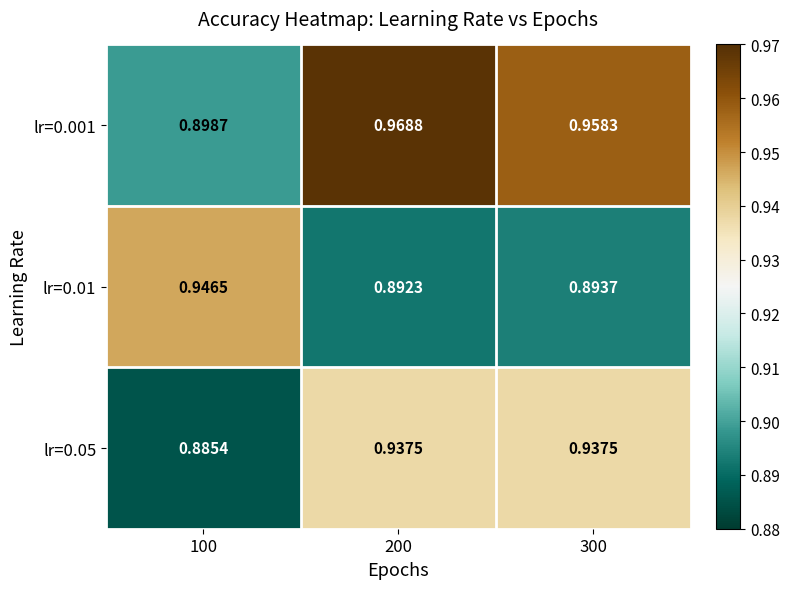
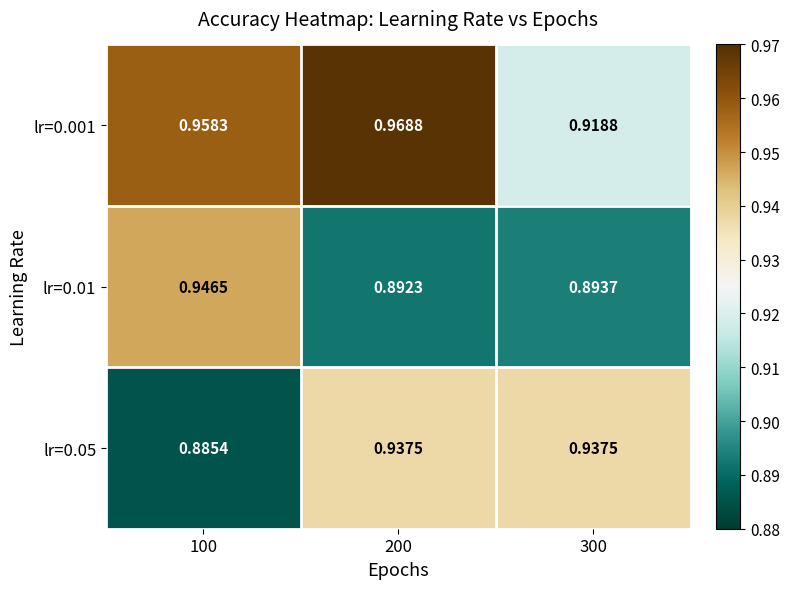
lr=0.001, 100: 0.8987 -> 0.9583
lr=0.001, 300: 0.9583 -> 0.9188
